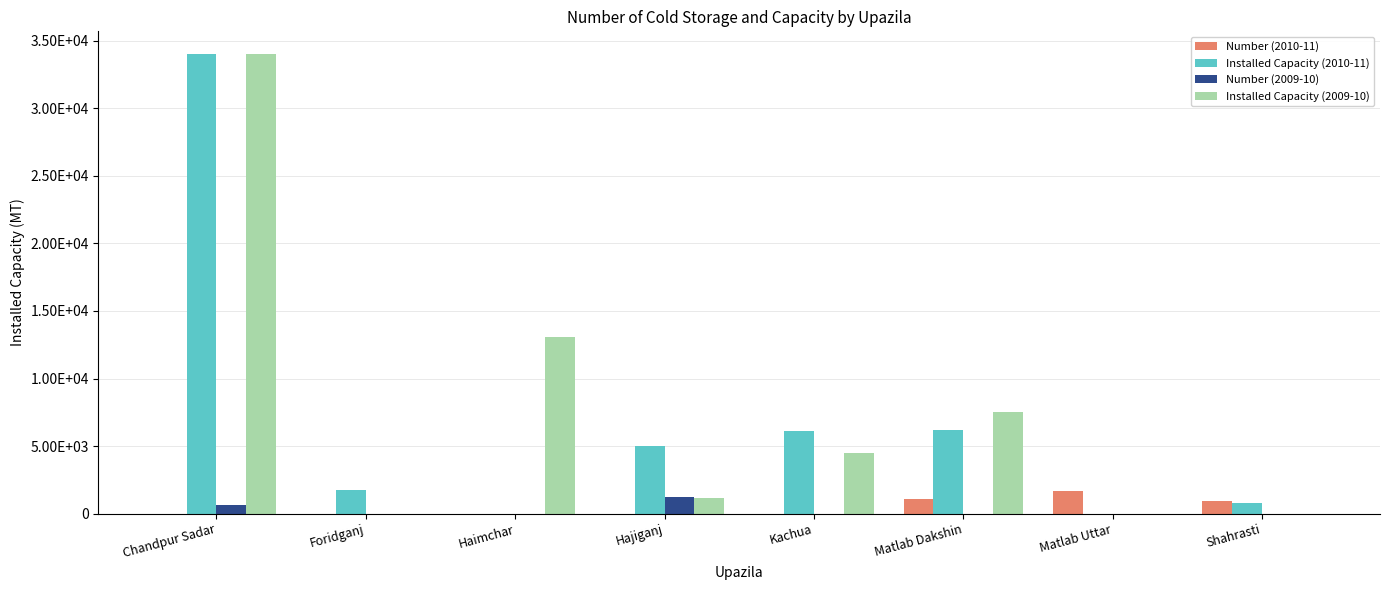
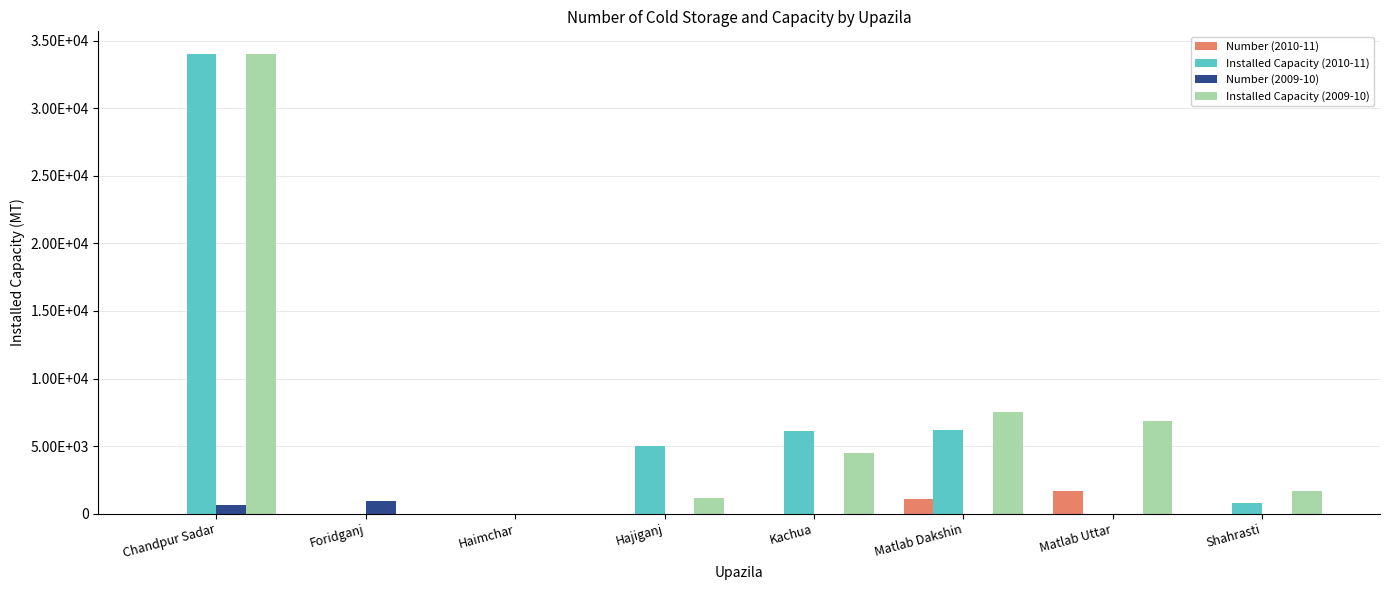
Installed Capacity (2010-11), Foridganj: 1800 -> 0
Number (2009-10), Foridganj: 0 -> 1000
Installed Capacity (2009-10), Haimchar: 13100 -> 0
Number (2009-10), Hajiganj: 1200 -> 0
Installed Capacity (2009-10), Matlab Uttar: 0 -> 6900
Number (2010-11), Shahrasti: 900 -> 0
Installed Capacity (2009-10), Shahrasti: 0 -> 1700
